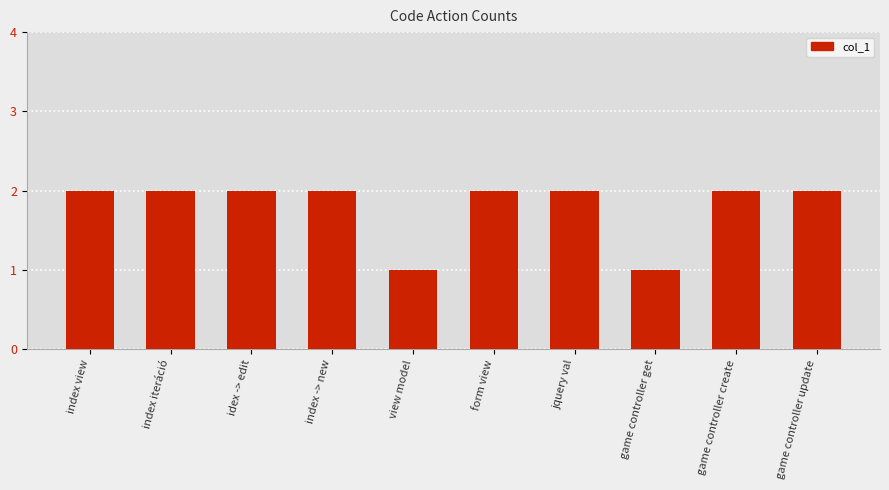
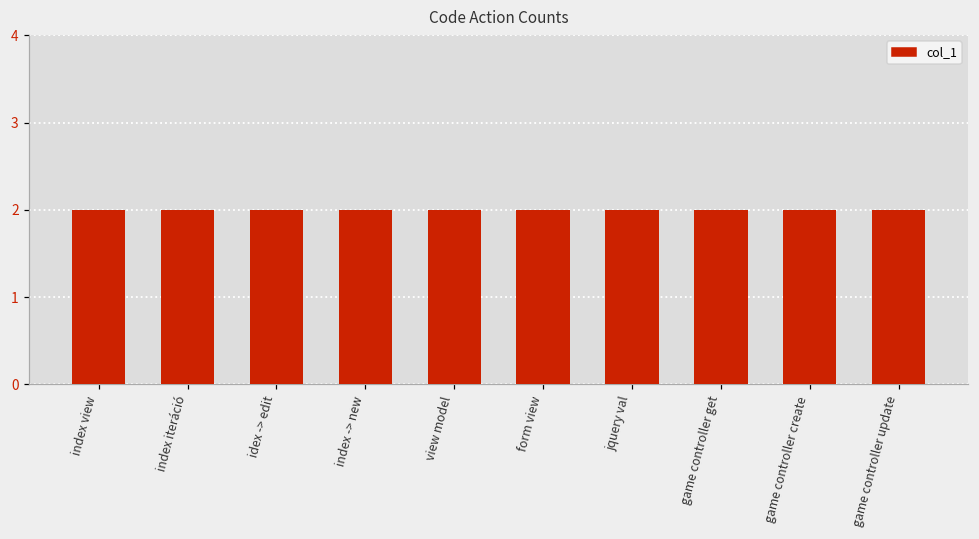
view model: 1 -> 2
game controller get: 1 -> 2
